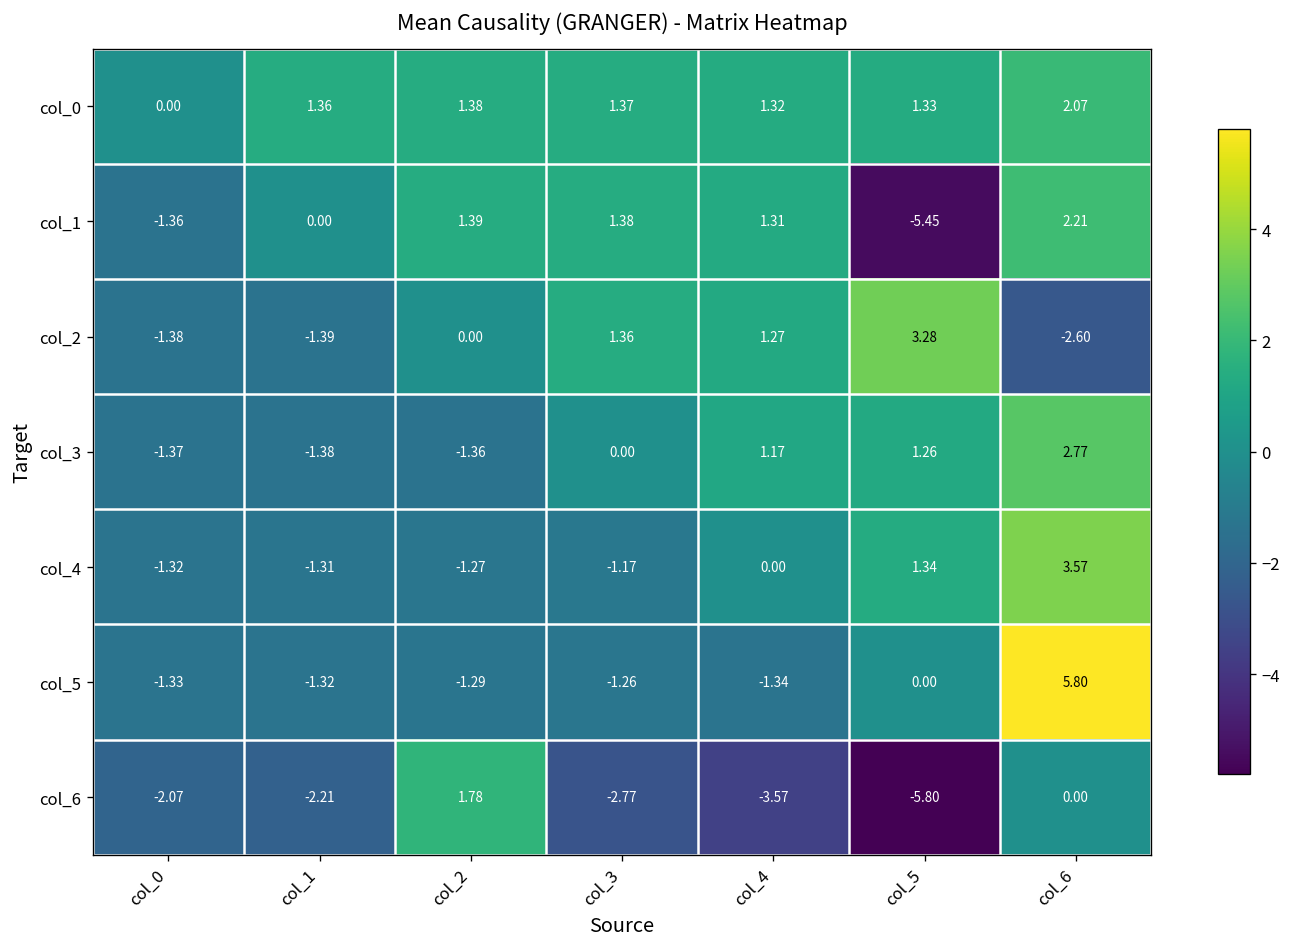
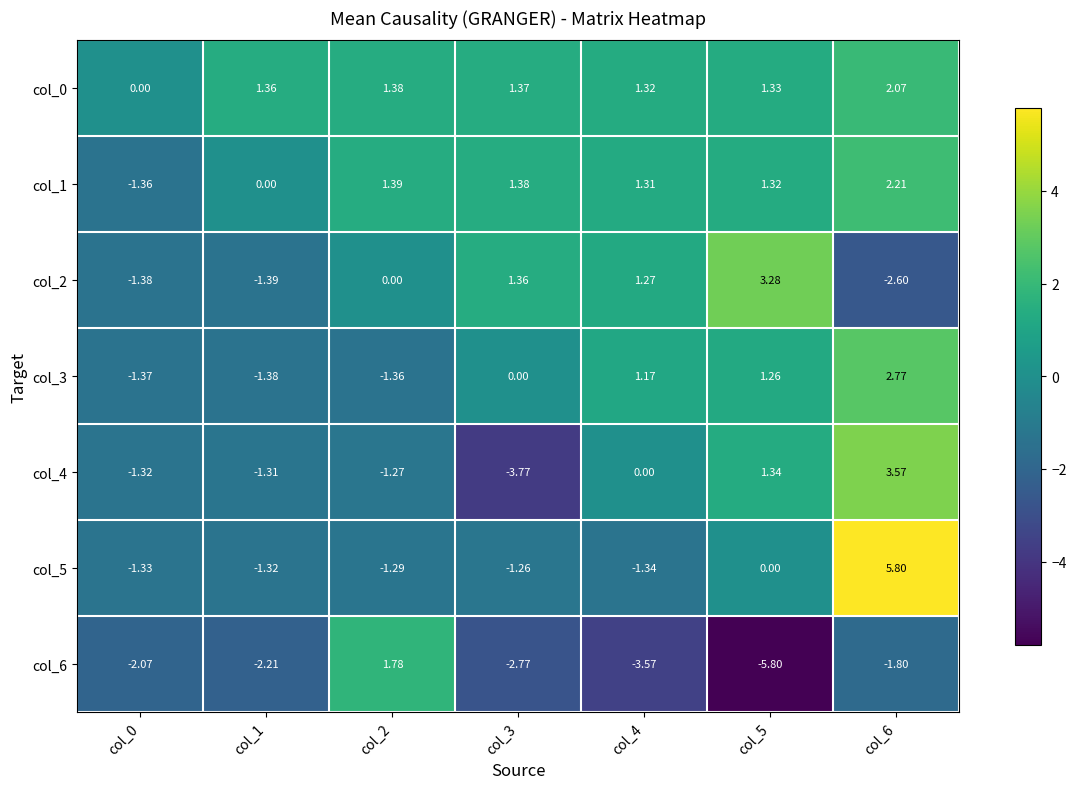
col_1, col_5: -5.45 -> 1.32
col_4, col_3: -1.17 -> -3.77
col_6, col_6: 0.00 -> -1.80
